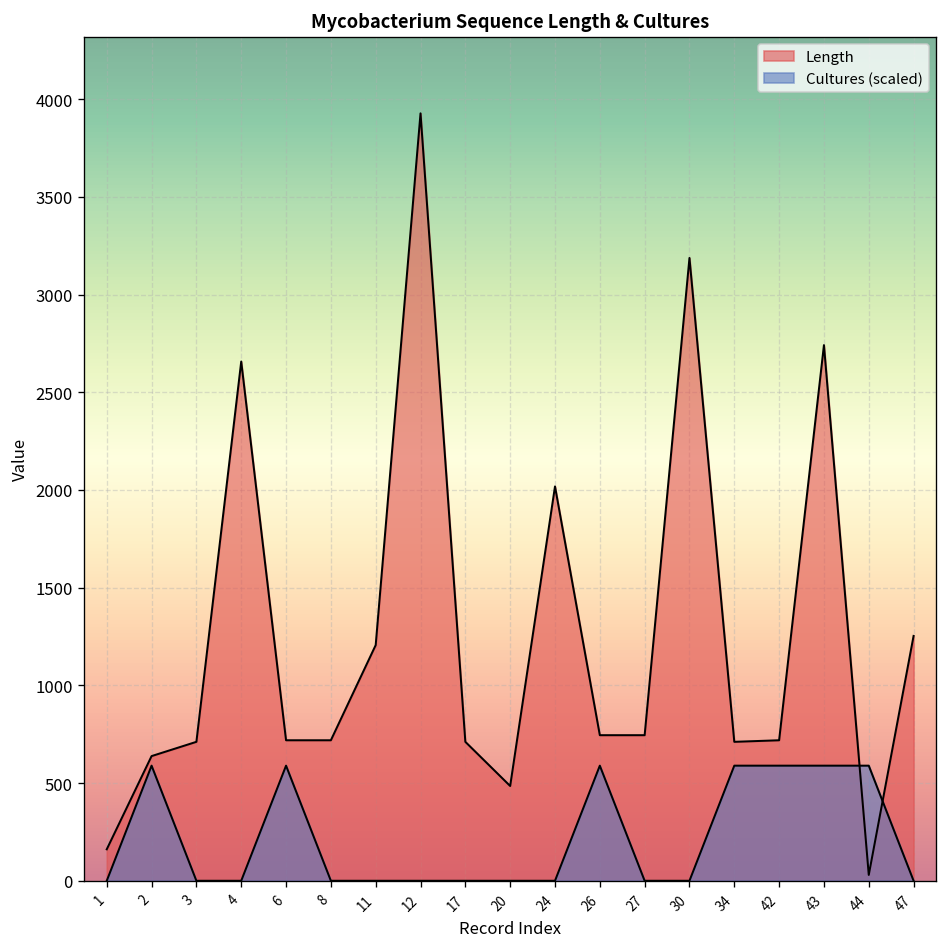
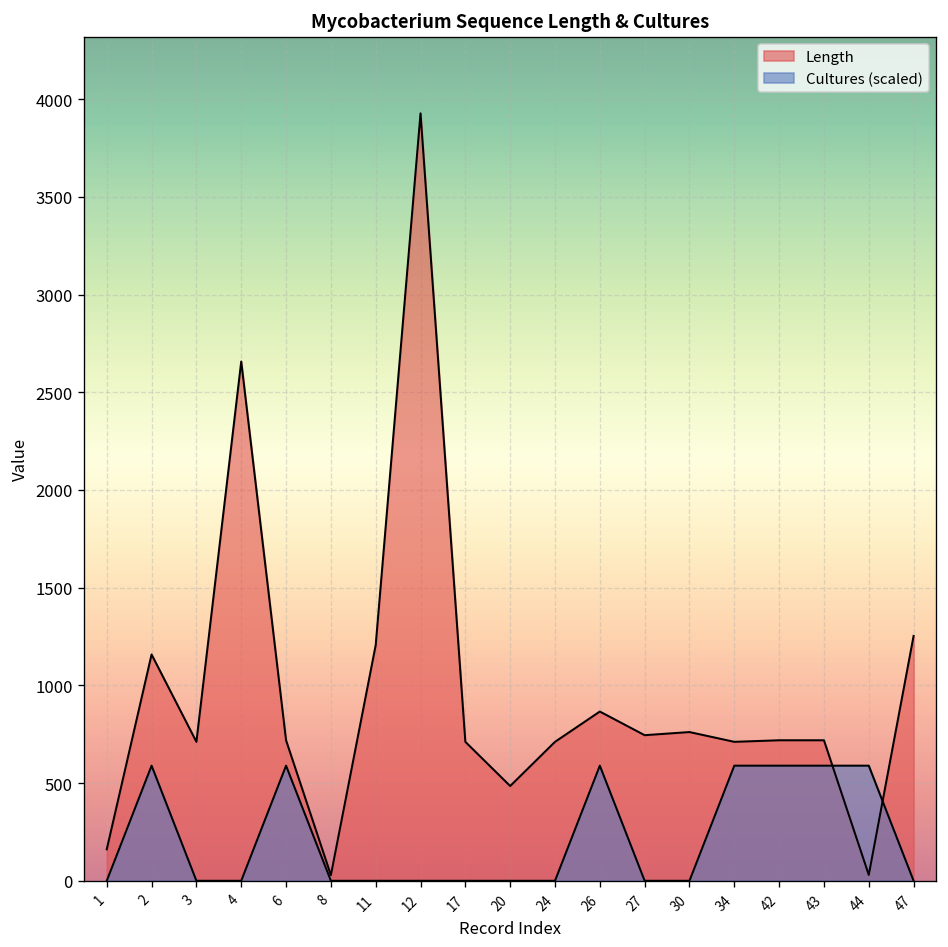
Length, 2: 640 -> 1160
Length, 8: 720 -> 30
Length, 24: 2020 -> 710
Length, 26: 750 -> 870
Length, 30: 3190 -> 760
Length, 43: 2740 -> 720
